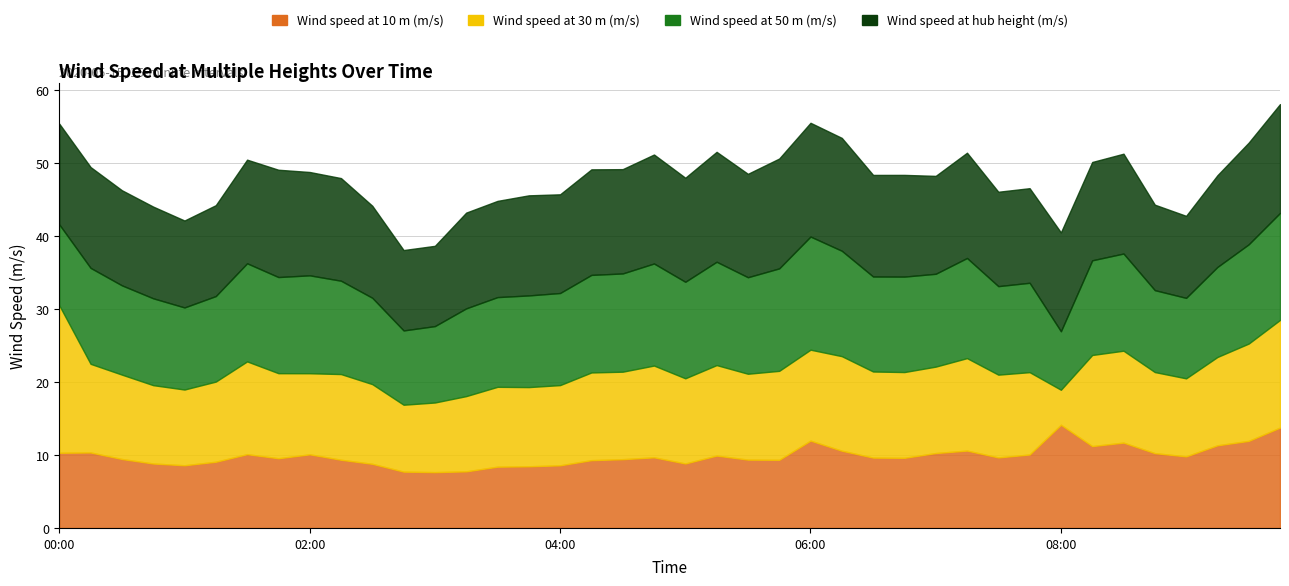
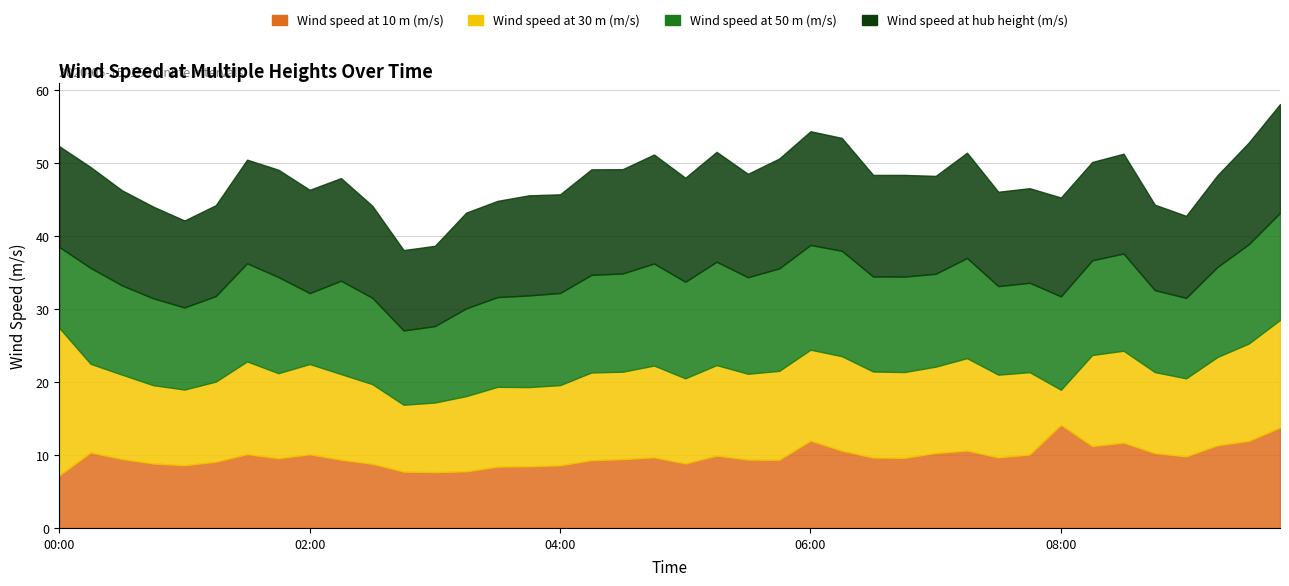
Wind speed at 10 m (m/s), 00:00: 10 -> 7
Wind speed at 30 m (m/s), 02:00: 11 -> 12
Wind speed at 50 m (m/s), 02:00: 13 -> 10
Wind speed at 50 m (m/s), 06:00: 16 -> 14
Wind speed at 50 m (m/s), 08:00: 8 -> 13
